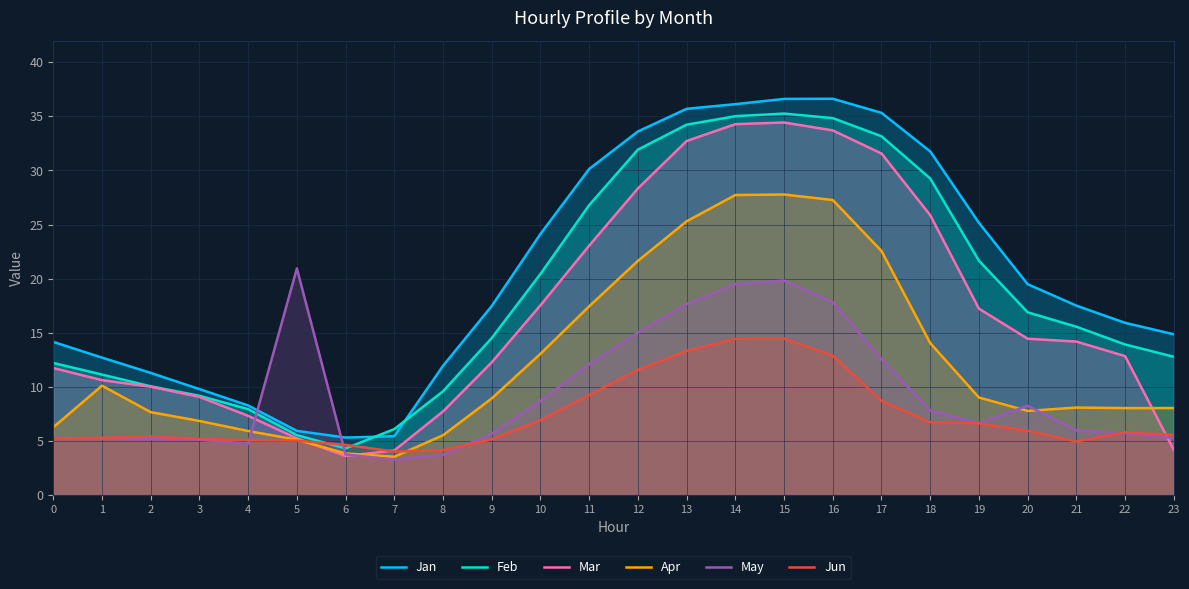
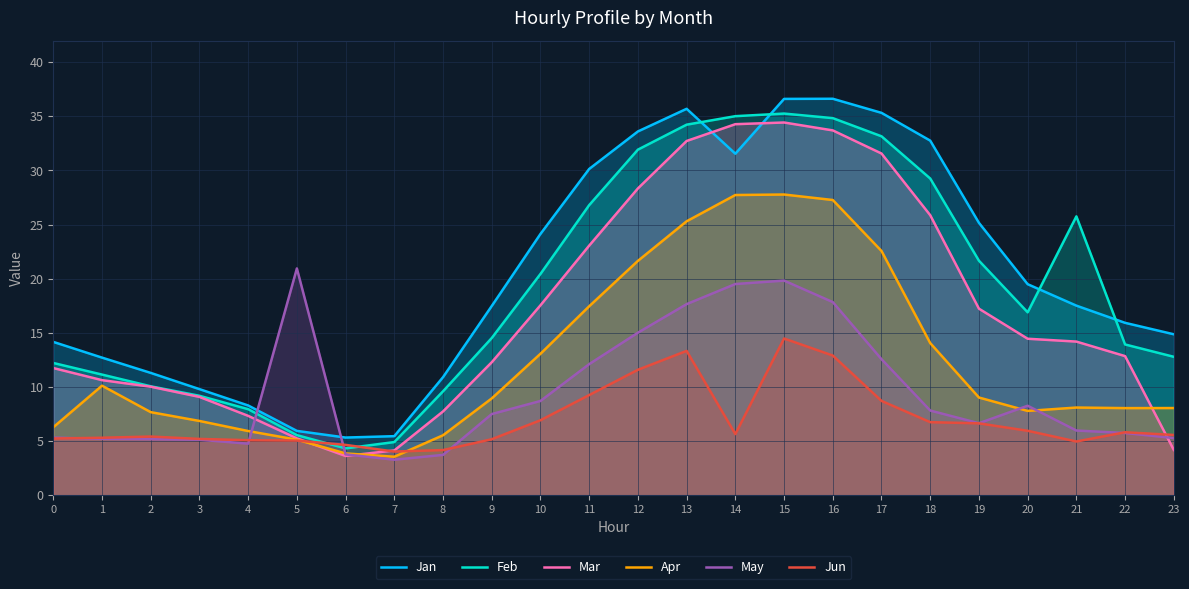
Feb, 7: 6.1 -> 4.9
Jan, 8: 12.0 -> 10.9
May, 9: 5.7 -> 7.5
Jan, 14: 36.1 -> 31.5
Jun, 14: 14.4 -> 5.6
Jan, 18: 31.8 -> 32.8
Feb, 21: 15.6 -> 25.8
